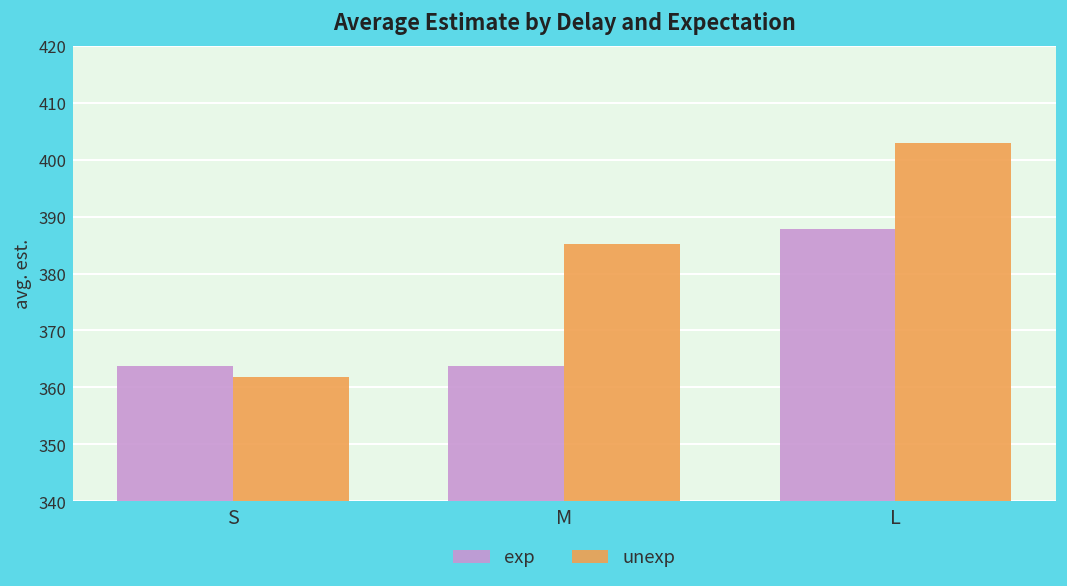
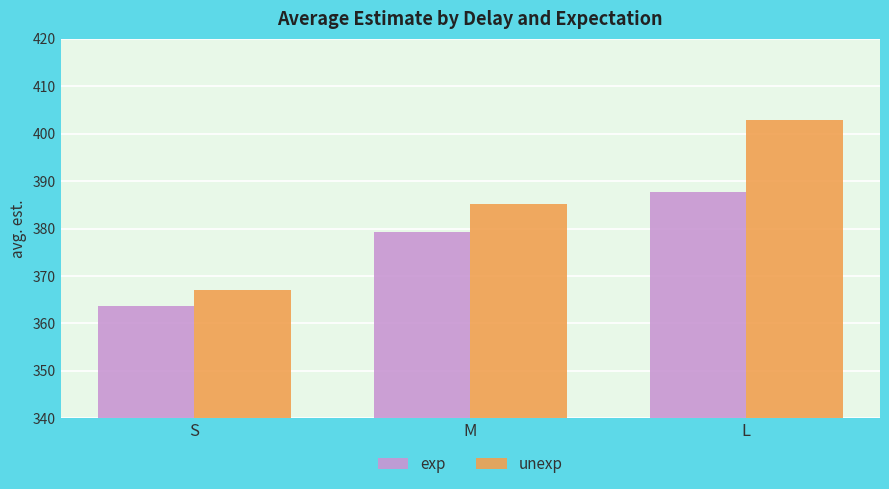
unexp, S: 362 -> 367
exp, M: 364 -> 379
